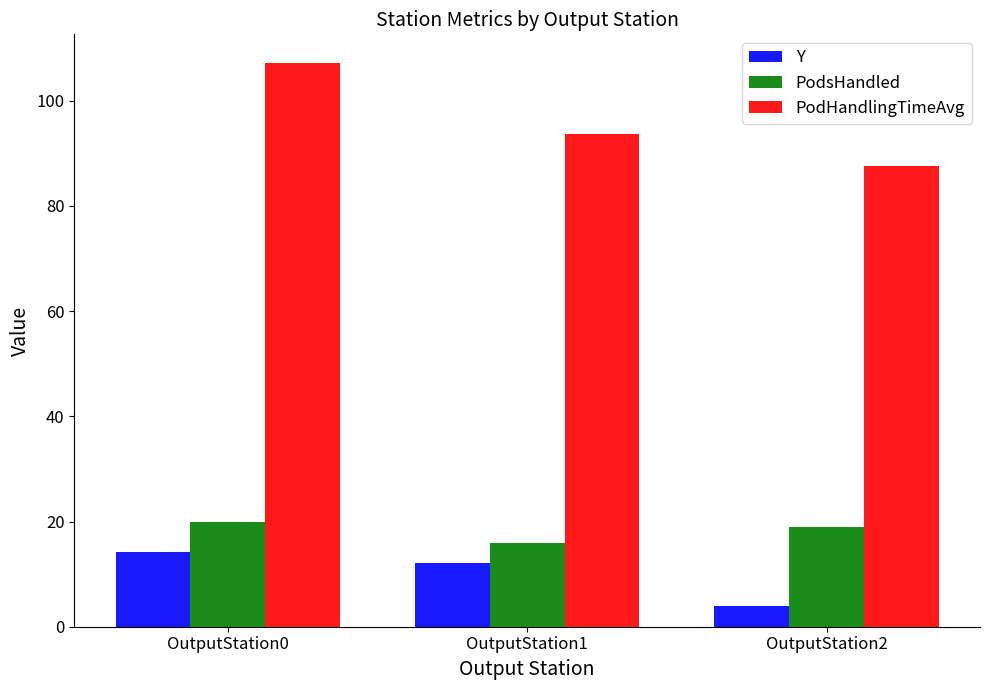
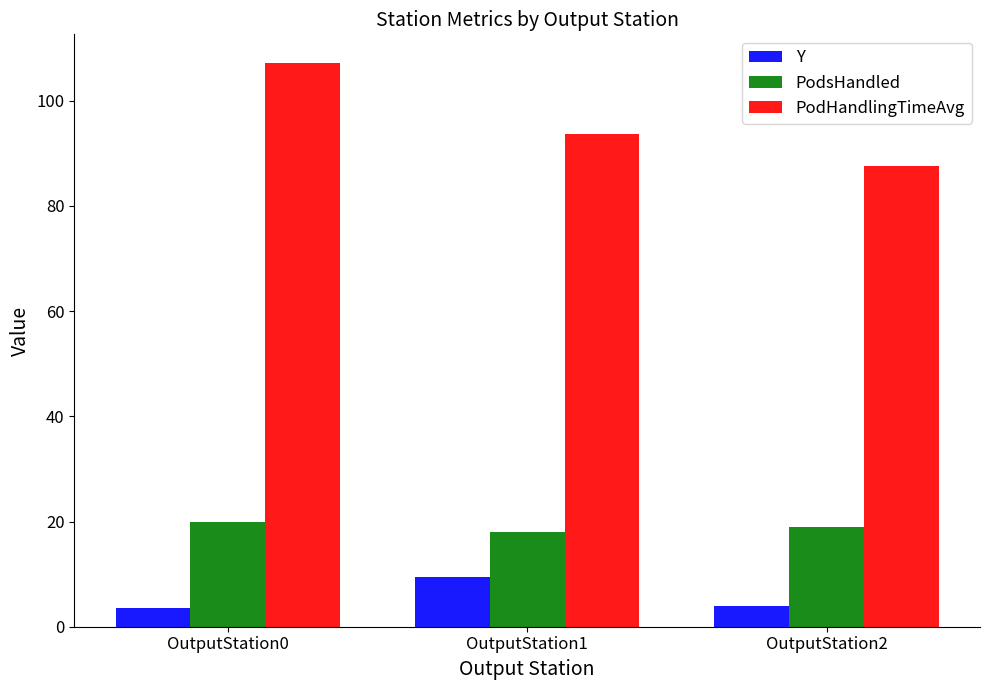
Y, OutputStation0: 14 -> 4
Y, OutputStation1: 12 -> 10
PodsHandled, OutputStation1: 16 -> 18
